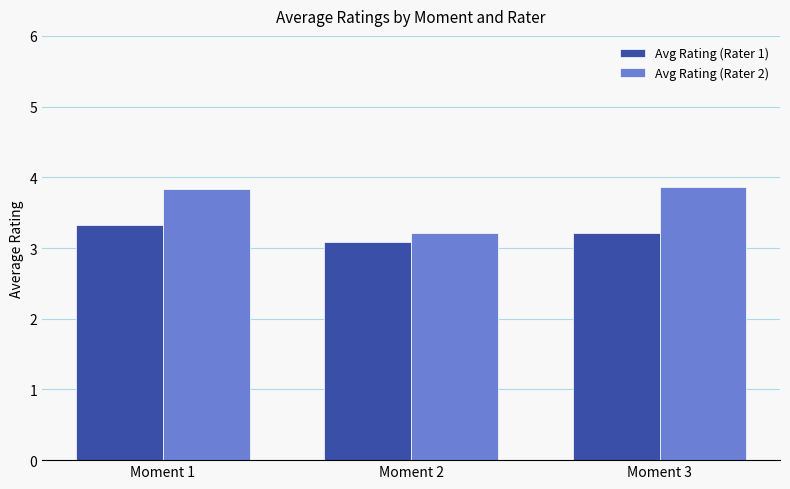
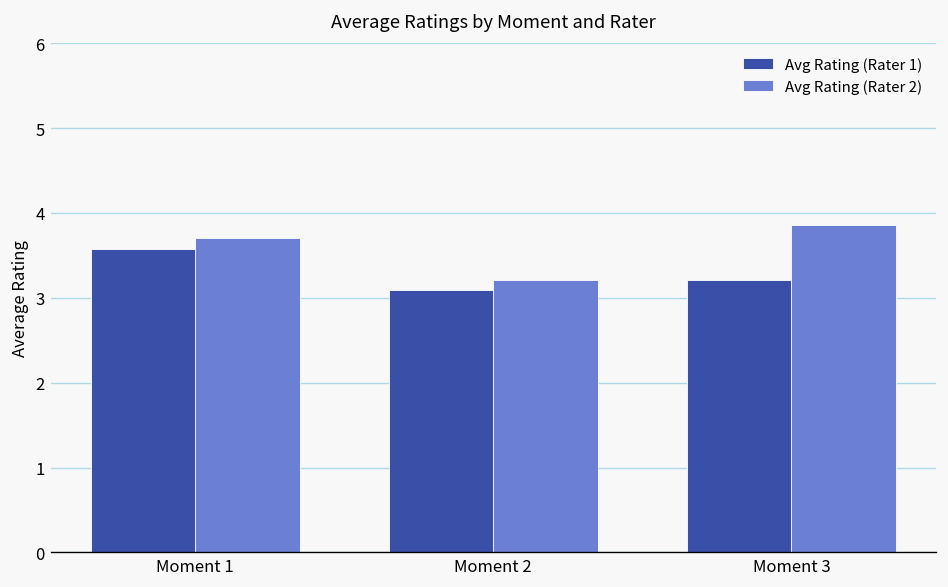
Avg Rating (Rater 1), Moment 1: 3.3 -> 3.6
Avg Rating (Rater 2), Moment 1: 3.8 -> 3.7
